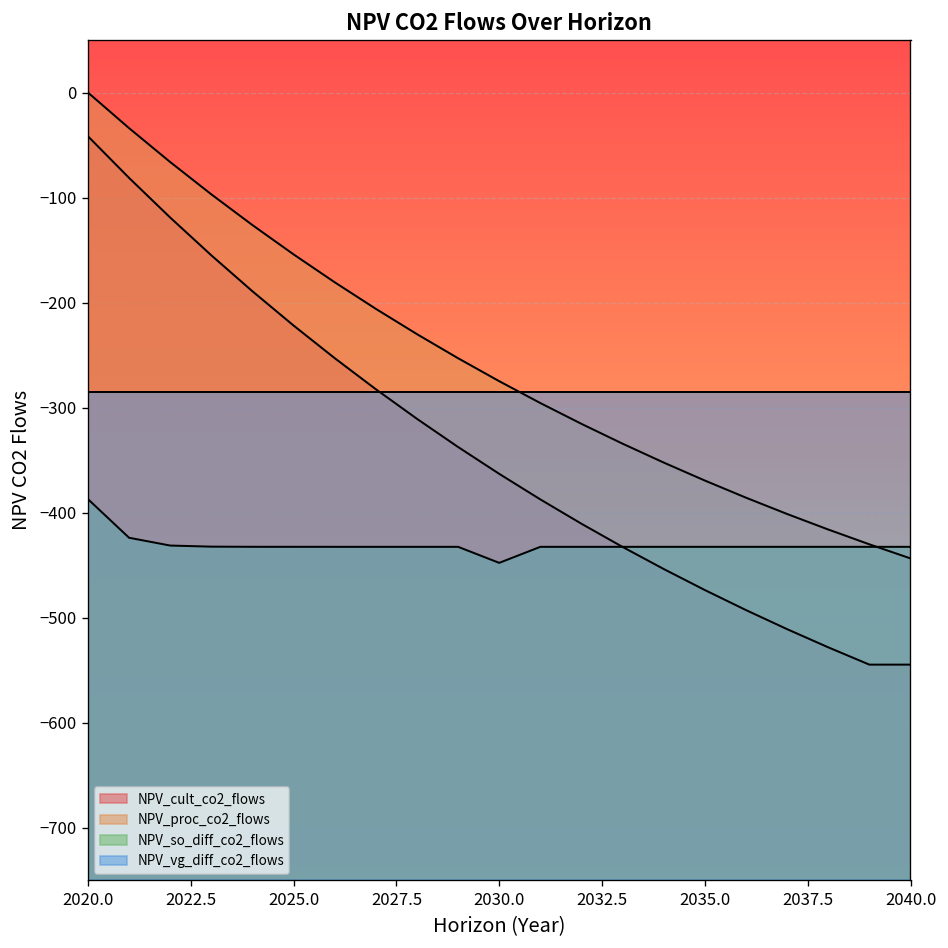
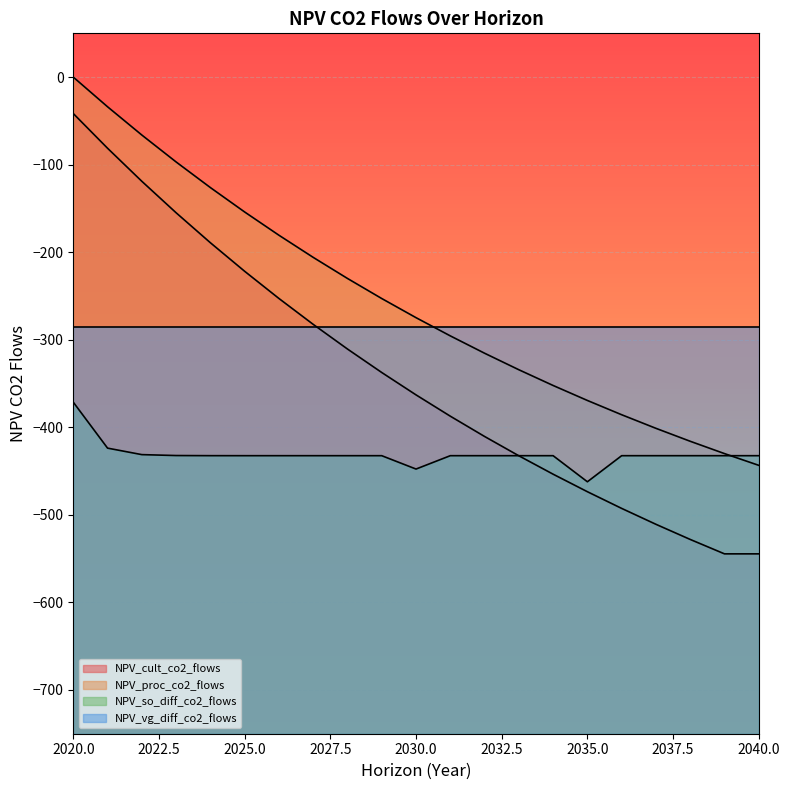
NPV_so_diff_co2_flows, 2020.0: -390 -> -370
NPV_so_diff_co2_flows, 2035.0: -430 -> -460
